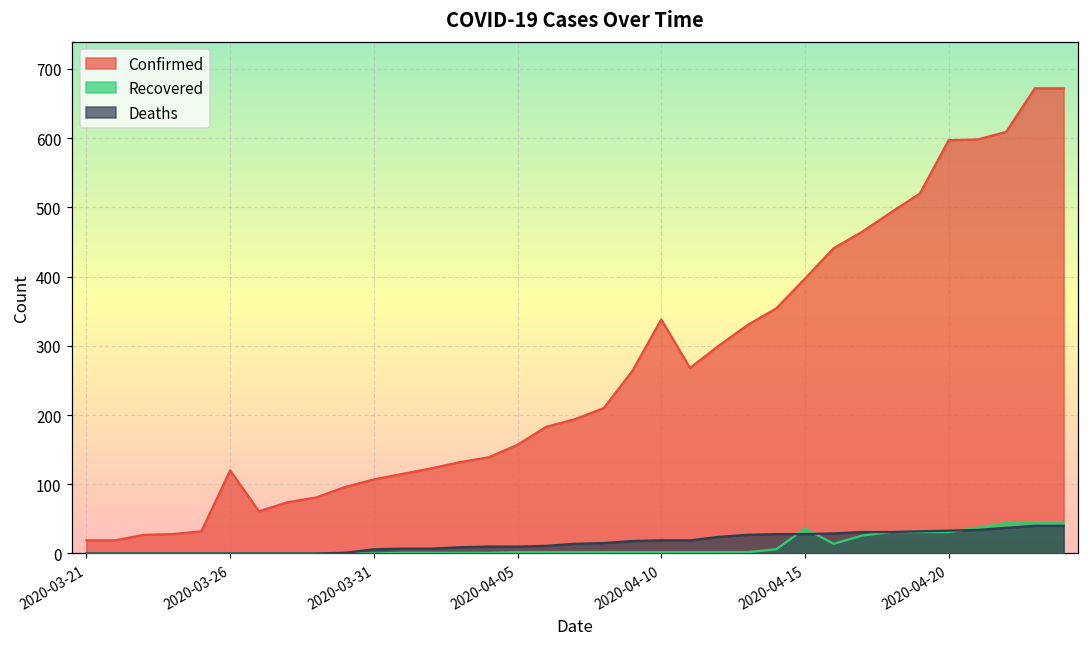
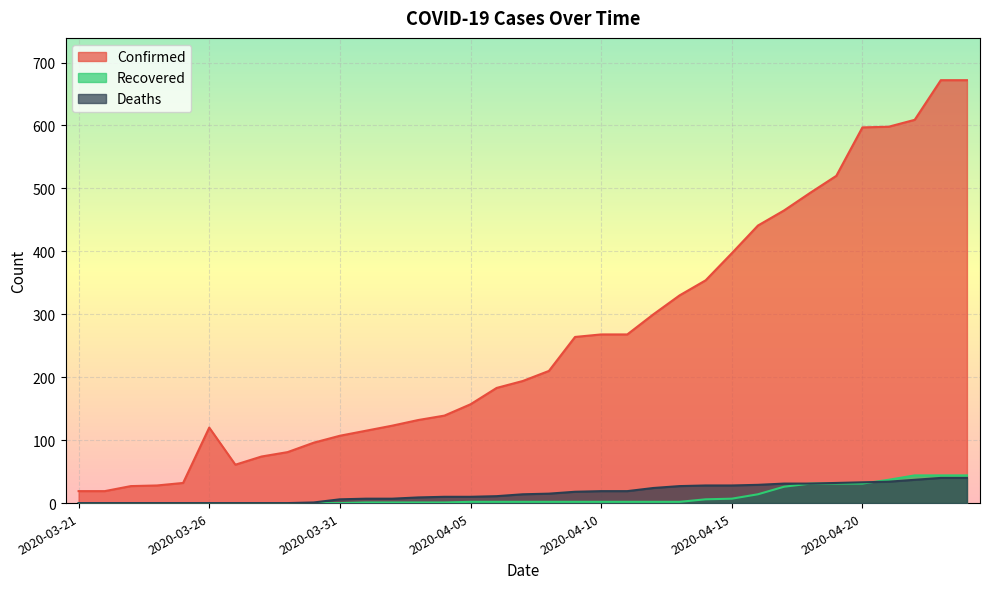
Confirmed, 2020-04-10: 340 -> 270
Recovered, 2020-04-15: 40 -> 10
